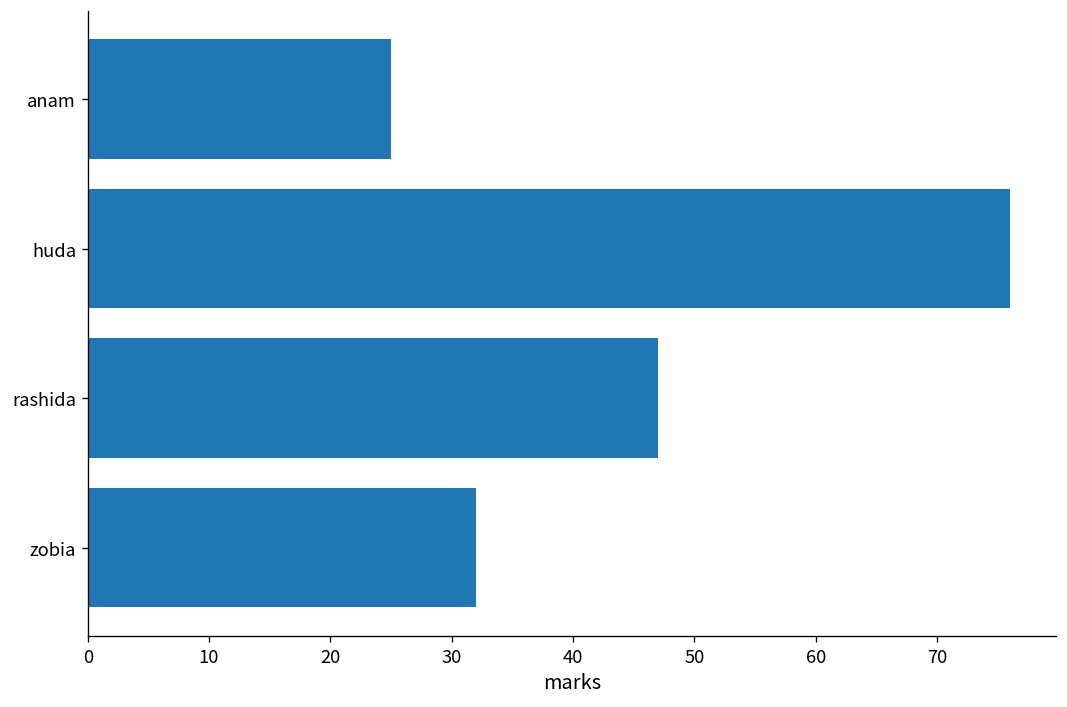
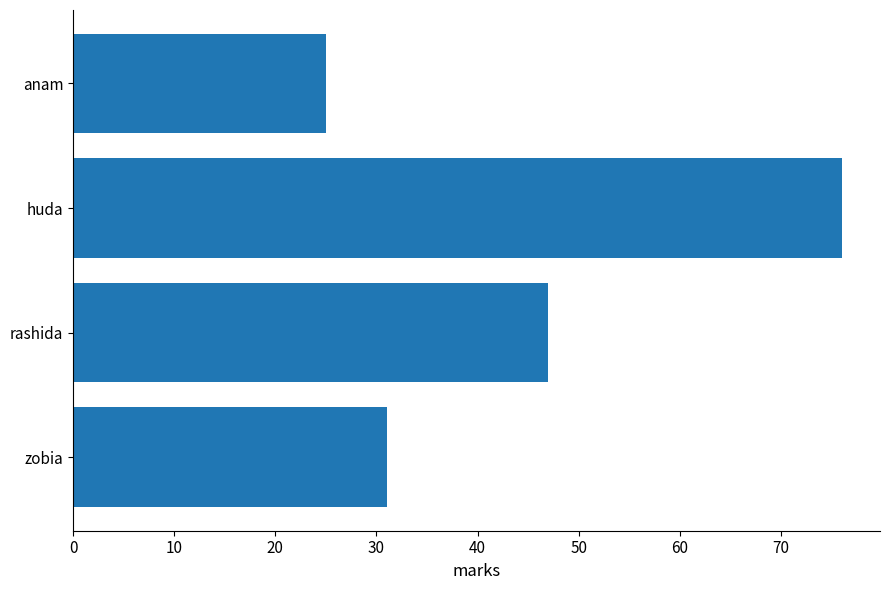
zobia: 32 -> 31
